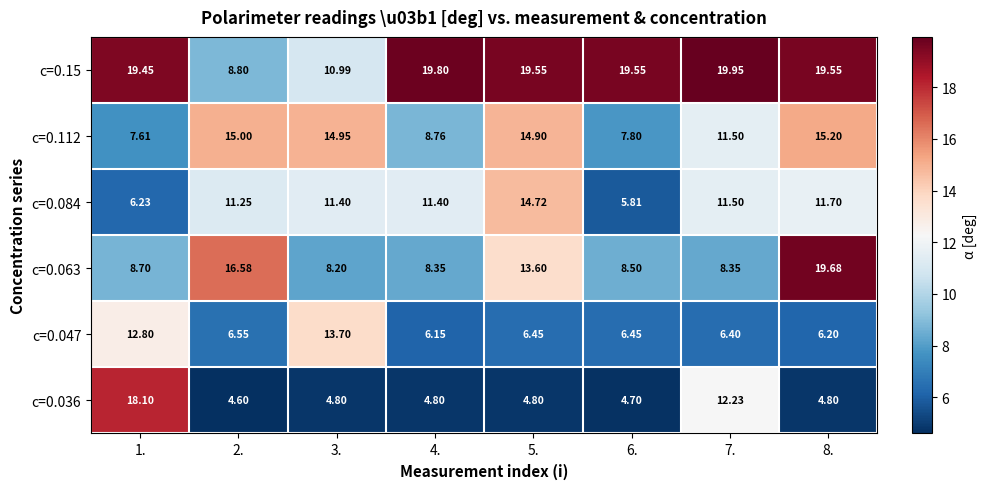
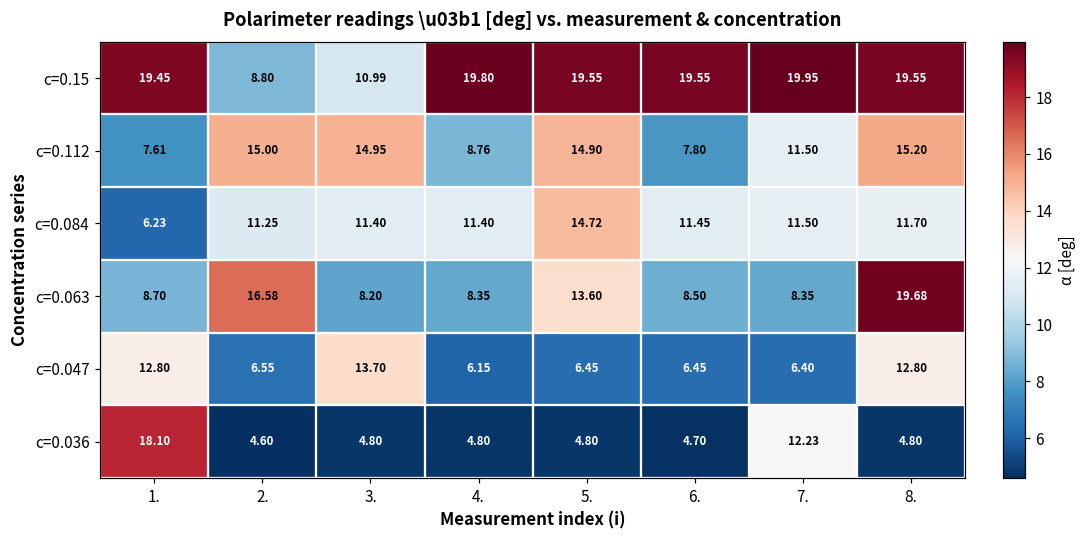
c=0.084, 6.: 5.81 -> 11.45
c=0.047, 8.: 6.20 -> 12.80
